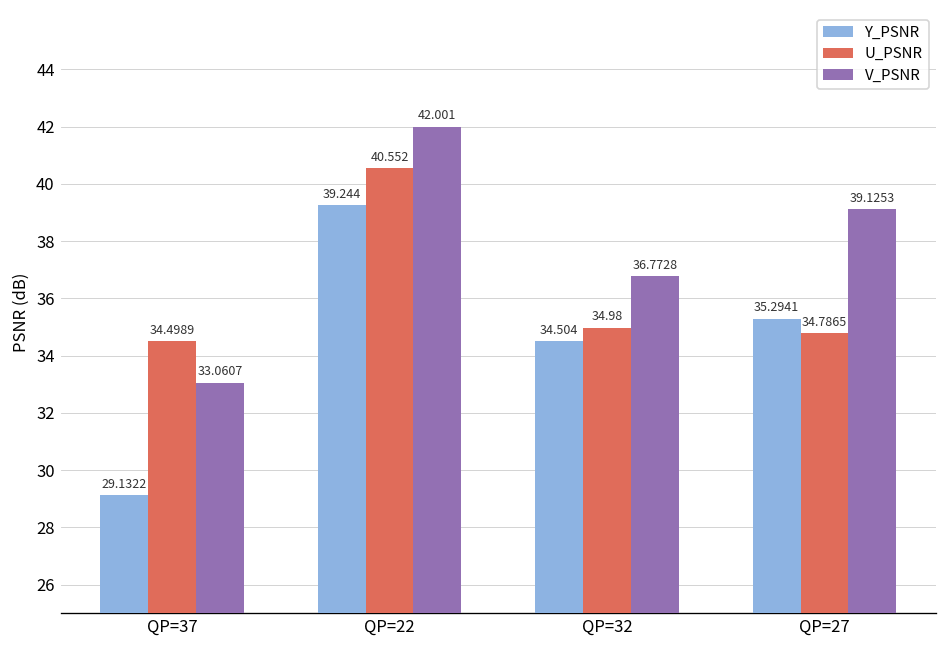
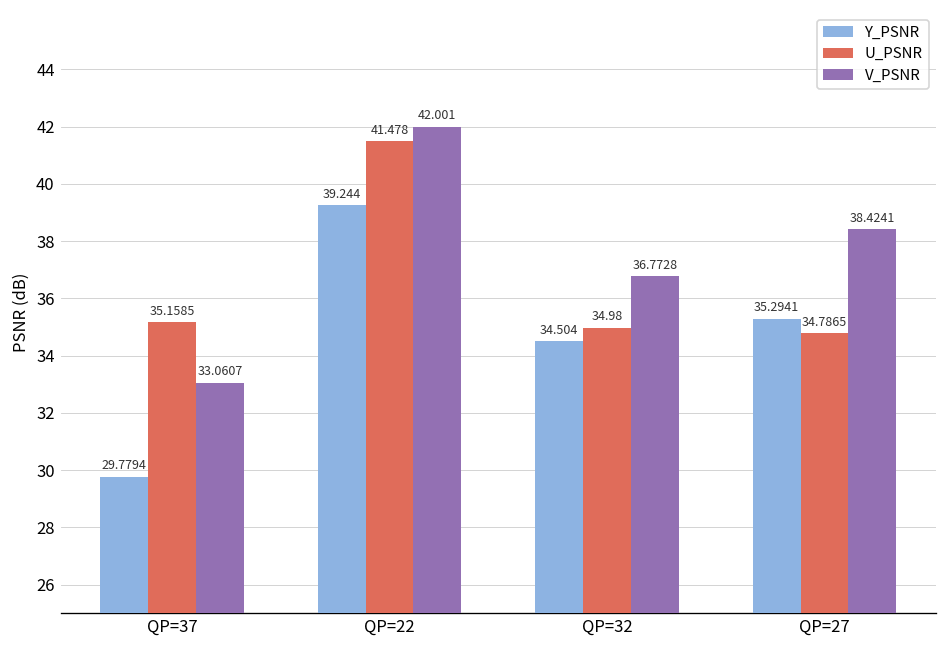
Y_PSNR, QP=37: 29.1322 -> 29.7794
U_PSNR, QP=37: 34.4989 -> 35.1585
U_PSNR, QP=22: 40.552 -> 41.478
V_PSNR, QP=27: 39.1253 -> 38.4241
